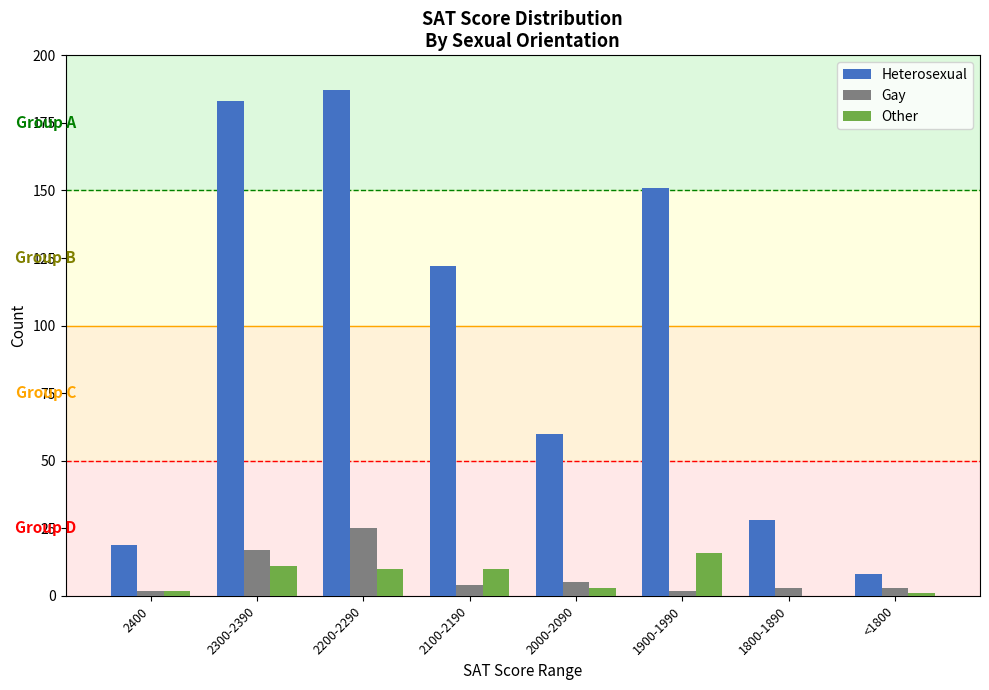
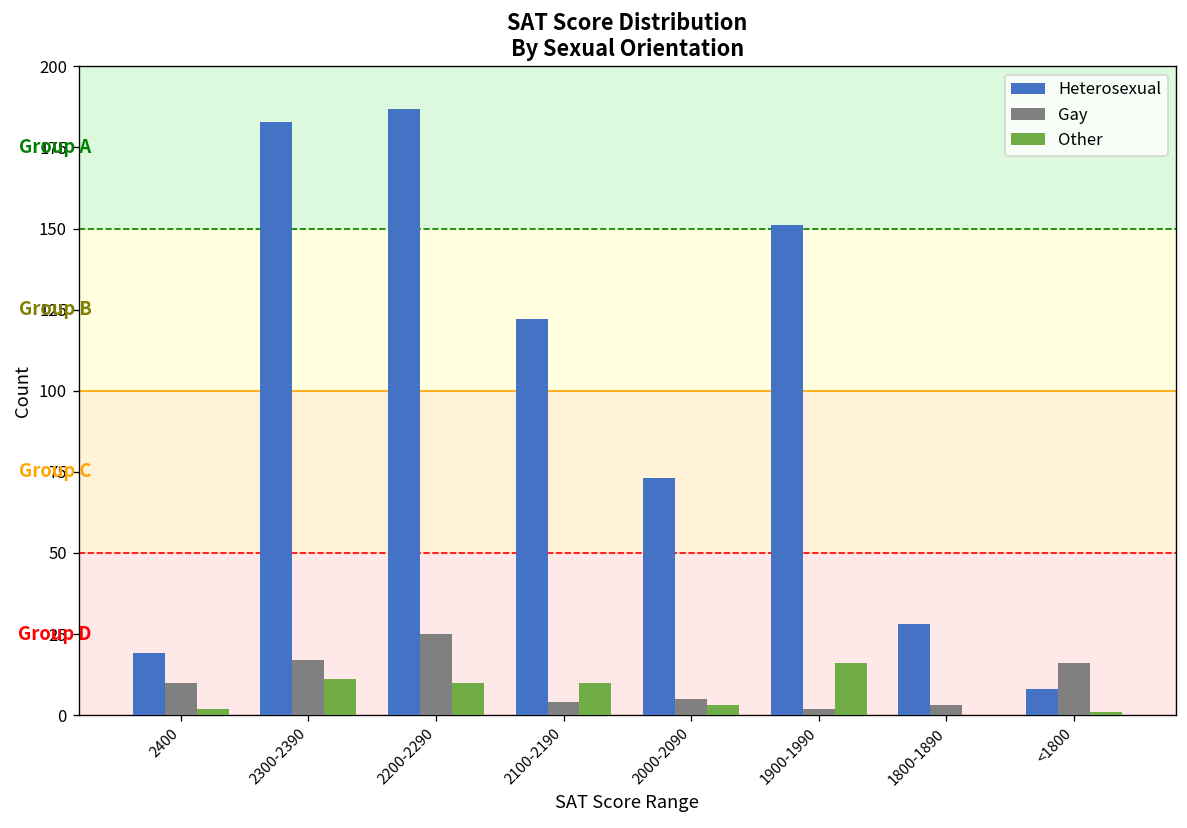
Gay, 2400: 2 -> 10
Heterosexual, 2000-2090: 60 -> 73
Gay, <1800: 3 -> 16
